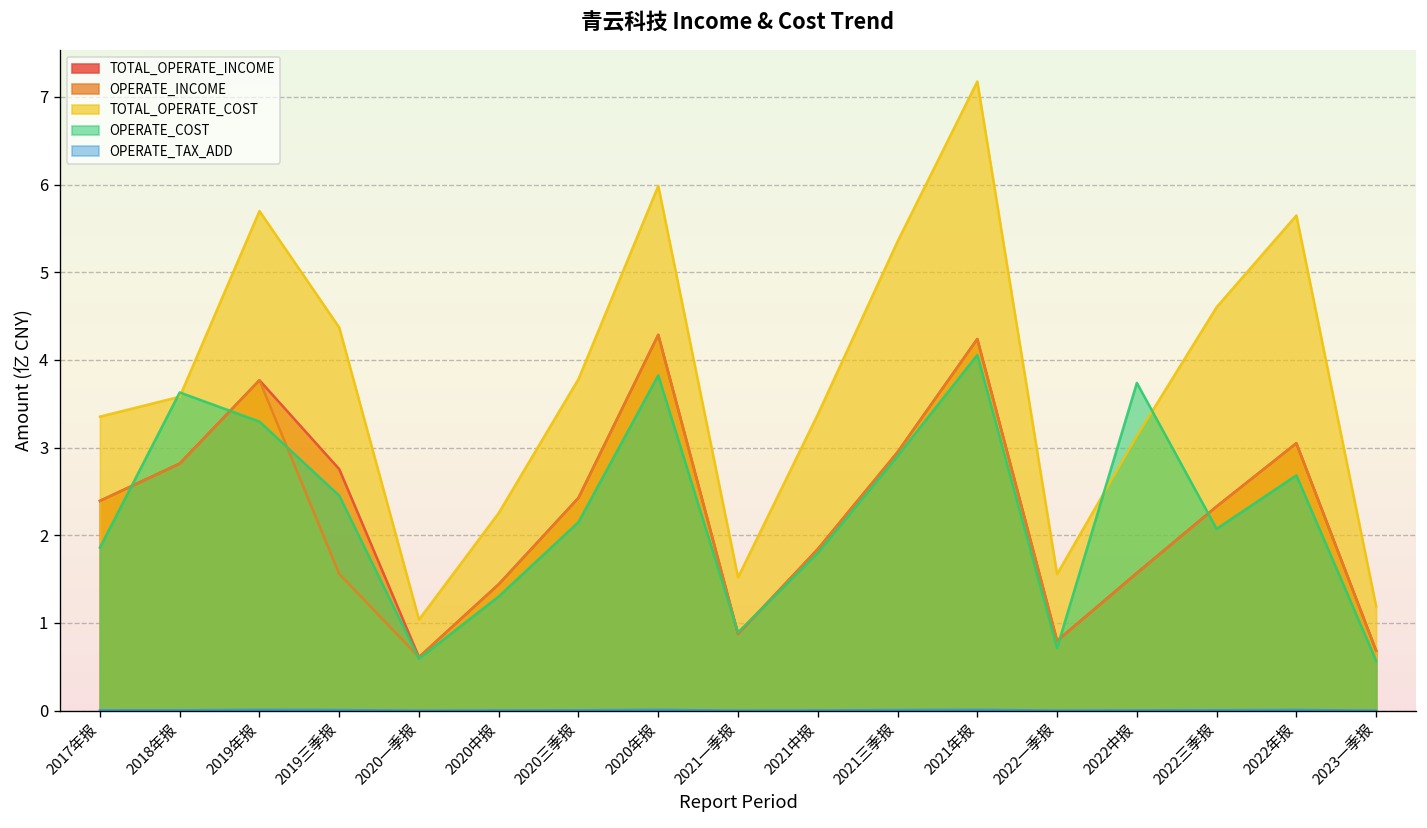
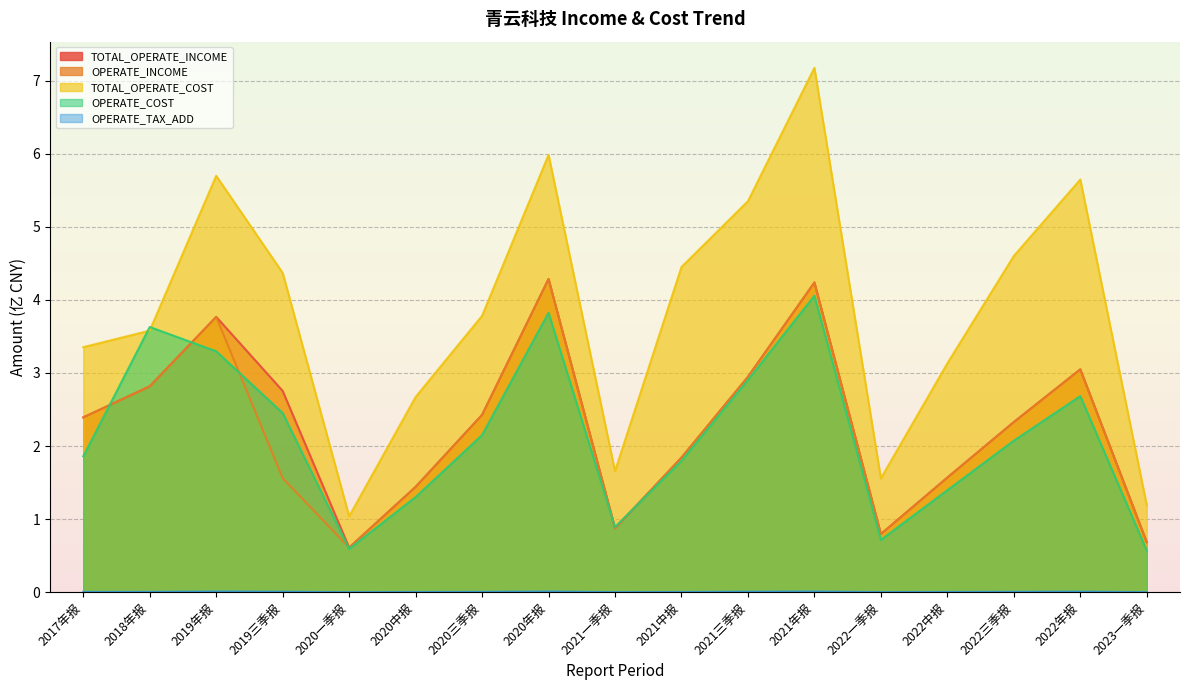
TOTAL_OPERATE_COST, 2020中报: 2.3 -> 2.7
TOTAL_OPERATE_COST, 2021一季报: 1.5 -> 1.7
TOTAL_OPERATE_COST, 2021中报: 3.4 -> 4.5
OPERATE_COST, 2022中报: 3.7 -> 1.4
